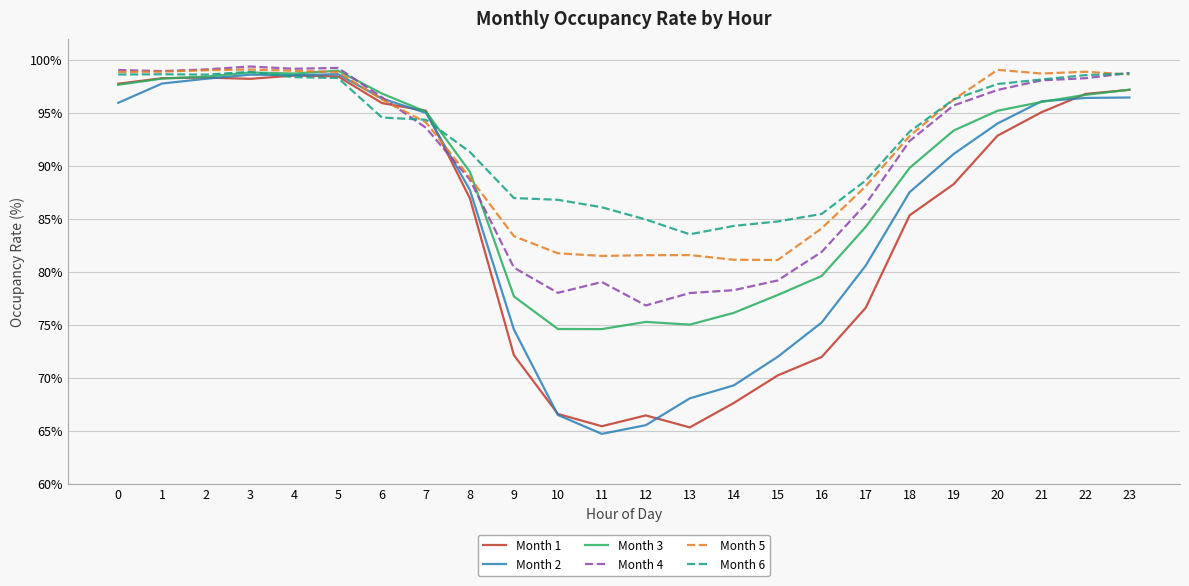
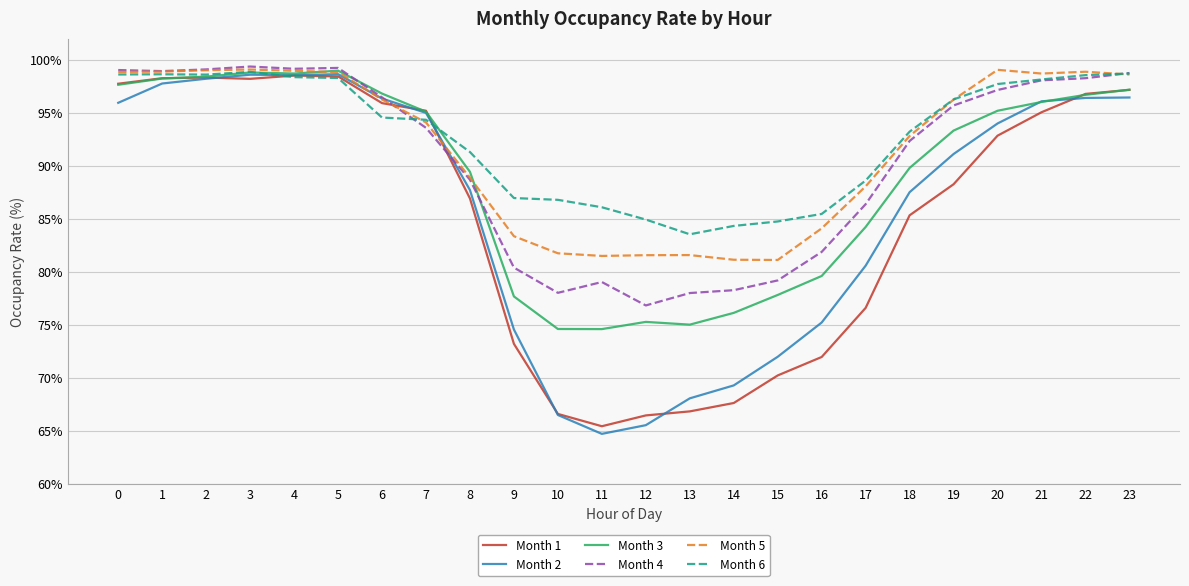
Month 1, 9: 72.1% -> 73.2%
Month 1, 13: 65.3% -> 66.8%
